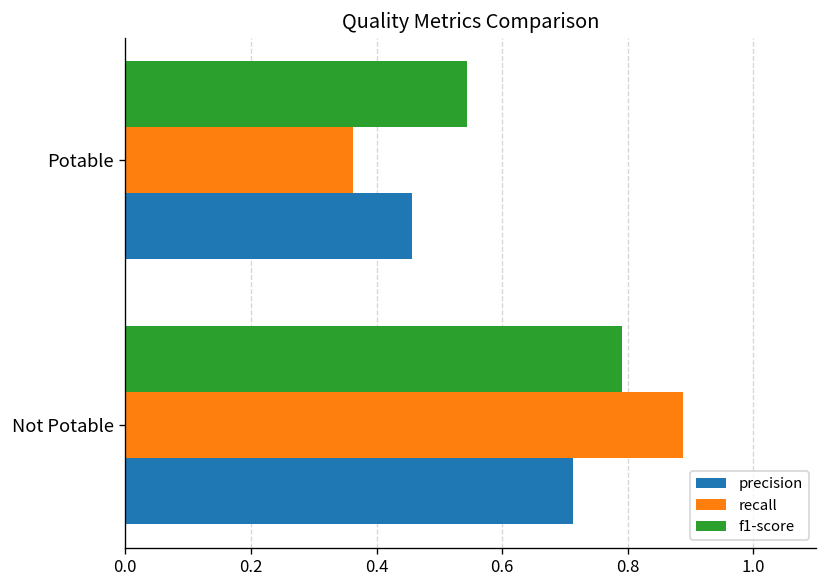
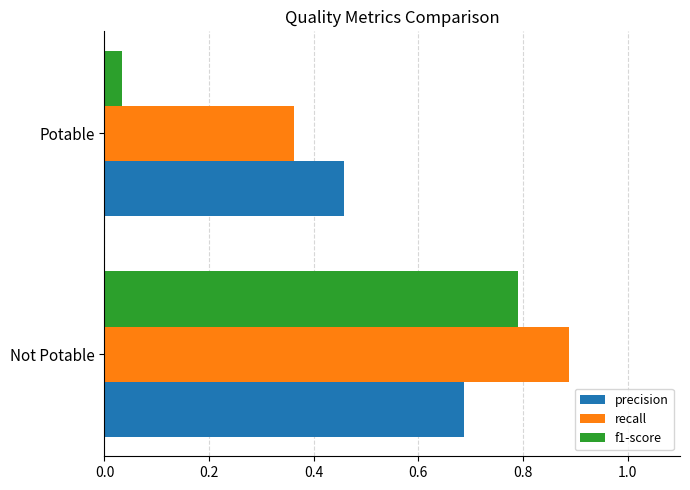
f1-score, Potable: 0.54 -> 0.03
precision, Not Potable: 0.71 -> 0.69
